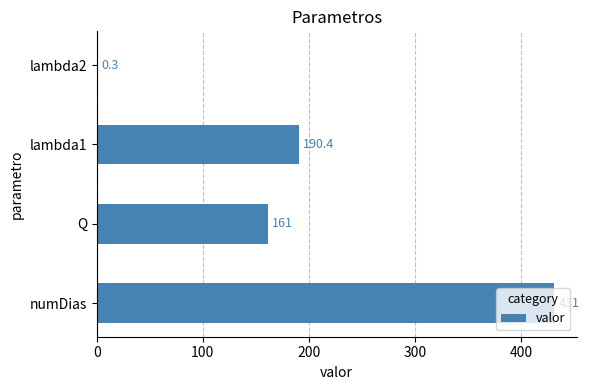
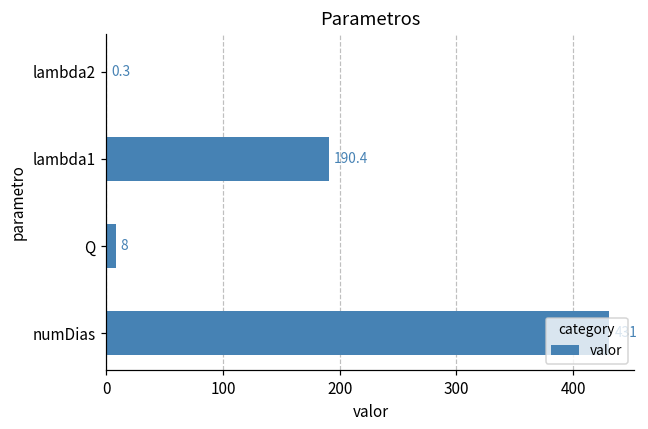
Q: 161 -> 8
